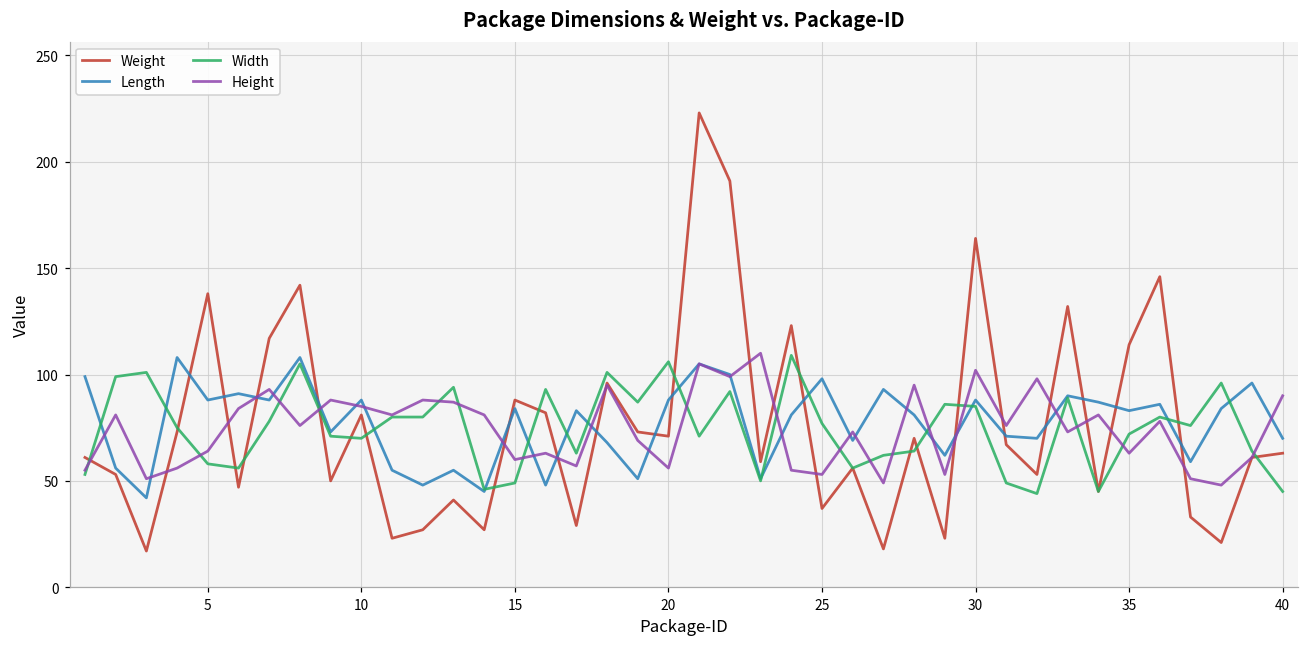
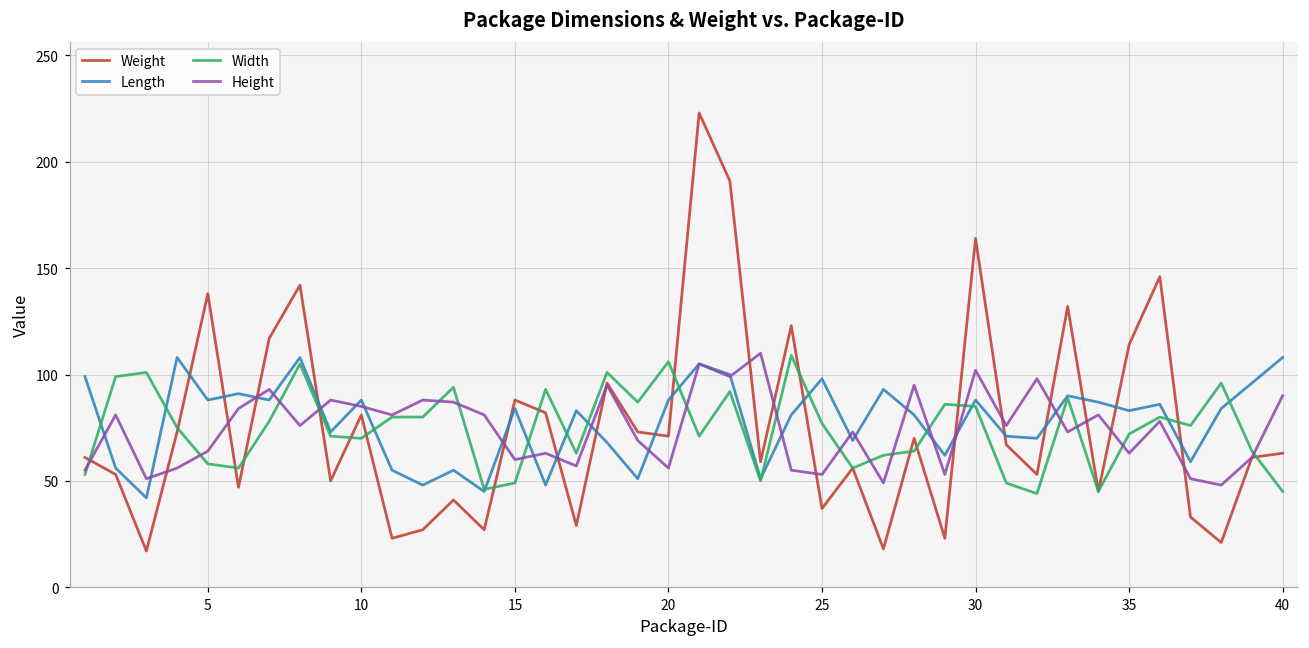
Length, 40: 70 -> 108
